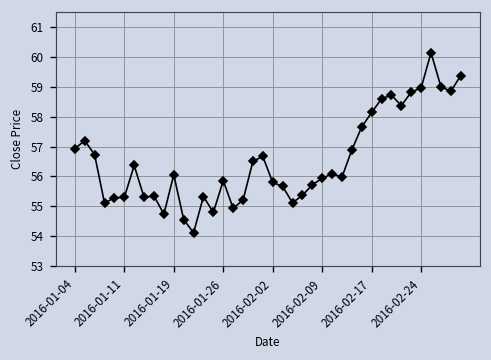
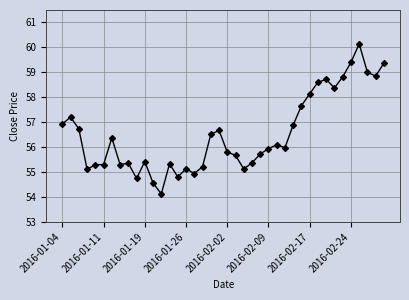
2016-01-19: 56.1 -> 55.4
2016-01-26: 55.9 -> 55.1
2016-02-24: 59.0 -> 59.4
